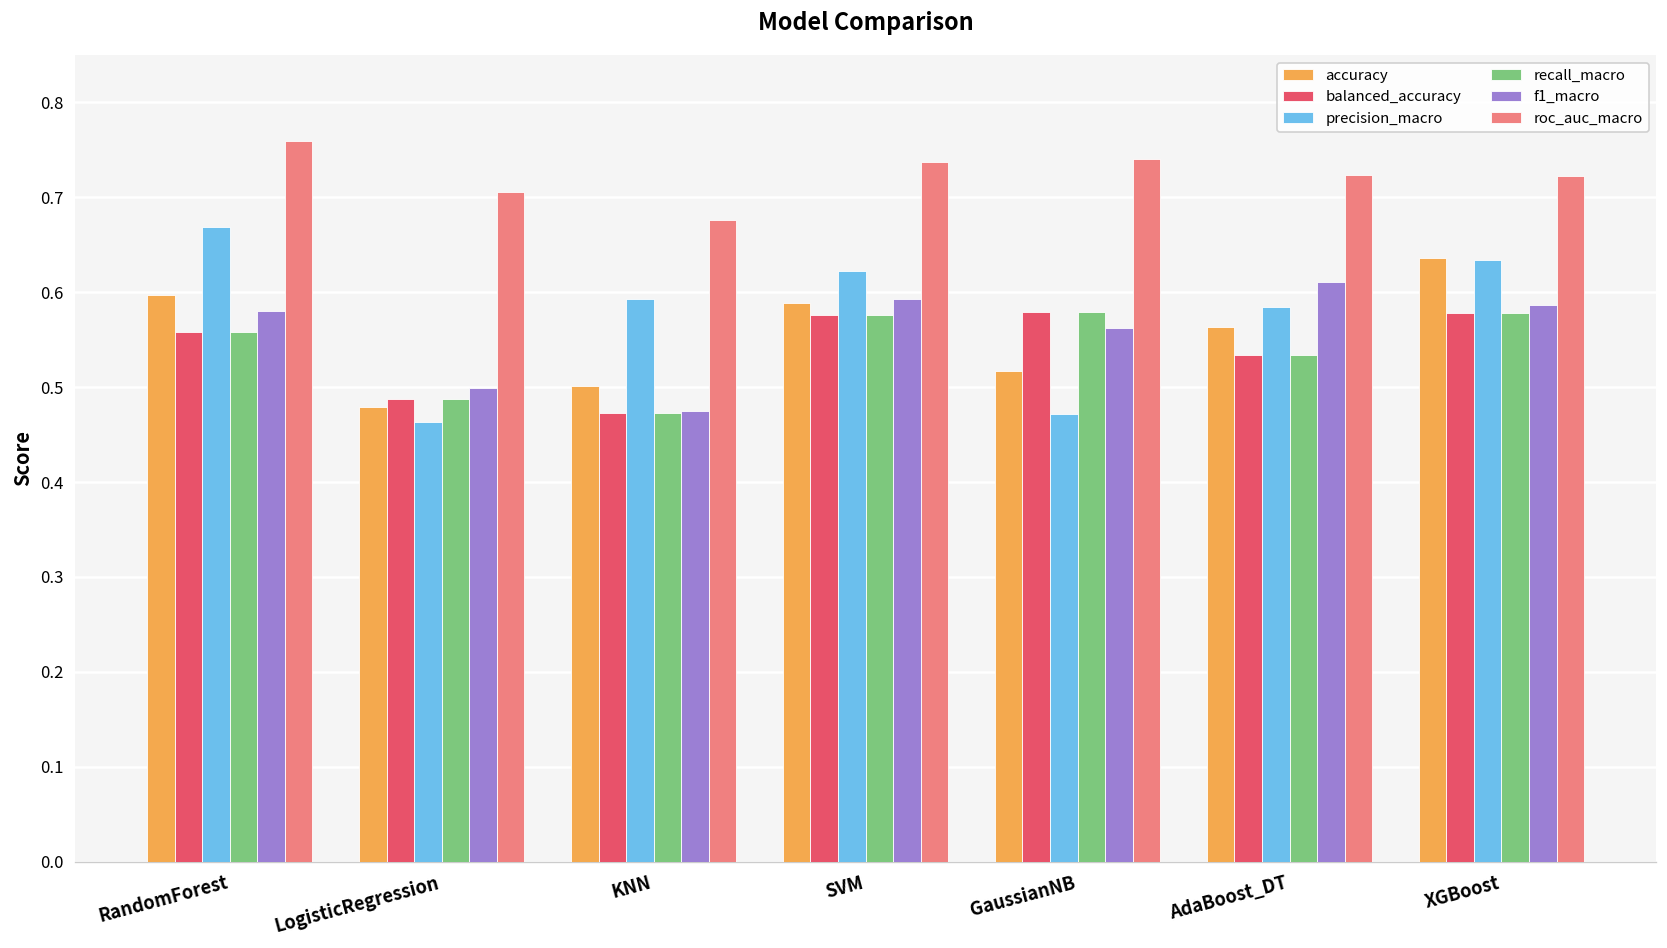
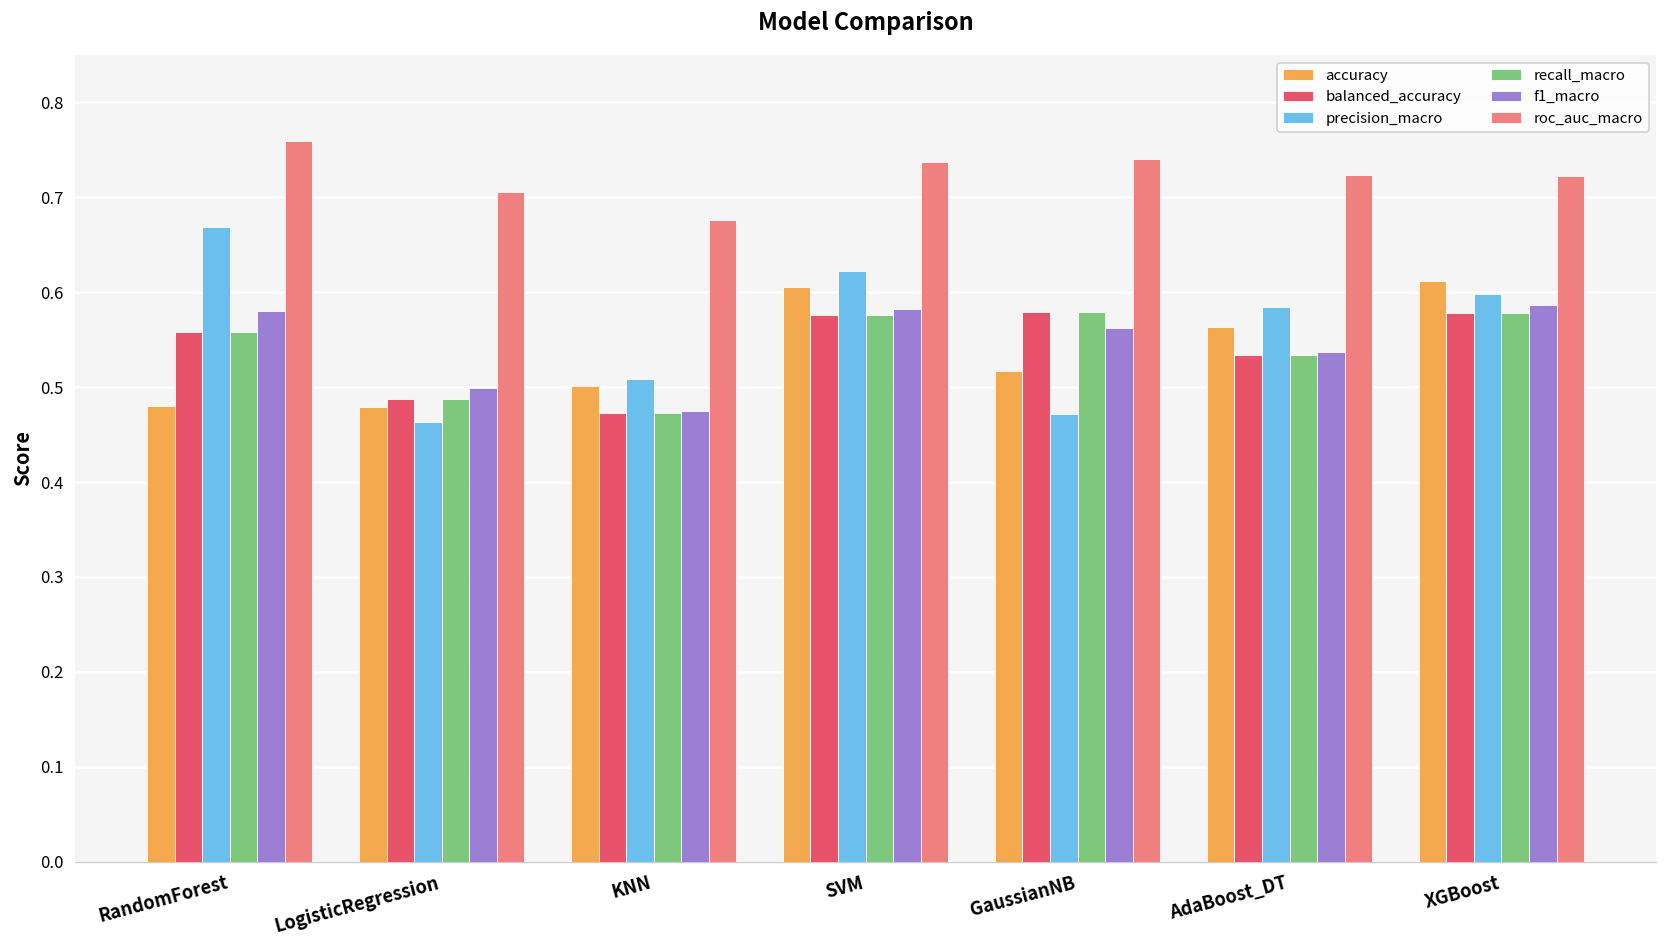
accuracy, RandomForest: 0.60 -> 0.48
precision_macro, KNN: 0.59 -> 0.51
accuracy, SVM: 0.59 -> 0.61
f1_macro, SVM: 0.59 -> 0.58
f1_macro, AdaBoost_DT: 0.61 -> 0.54
accuracy, XGBoost: 0.64 -> 0.61
precision_macro, XGBoost: 0.63 -> 0.60
